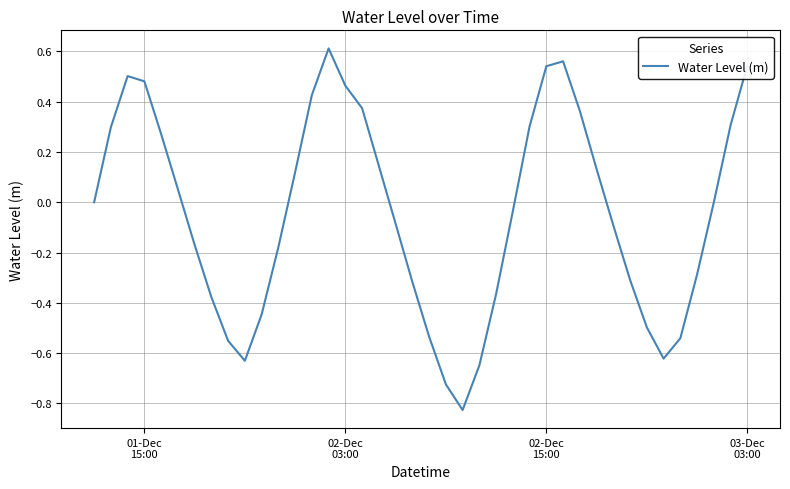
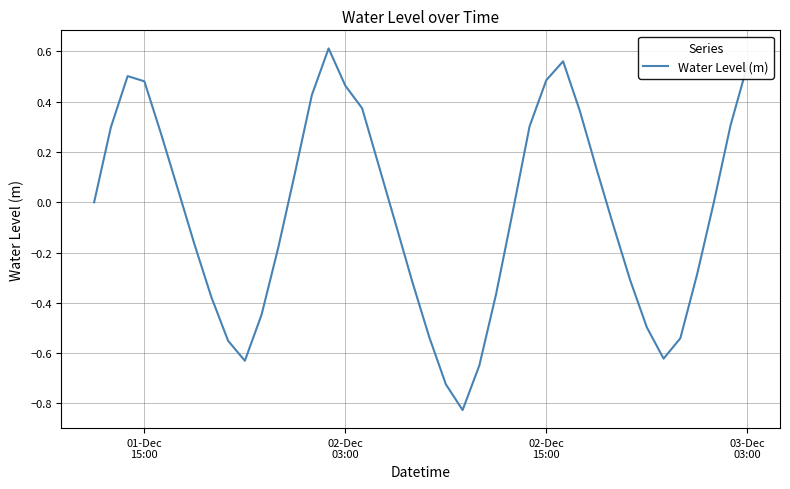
02-Dec 15:00: 0.54 -> 0.49
